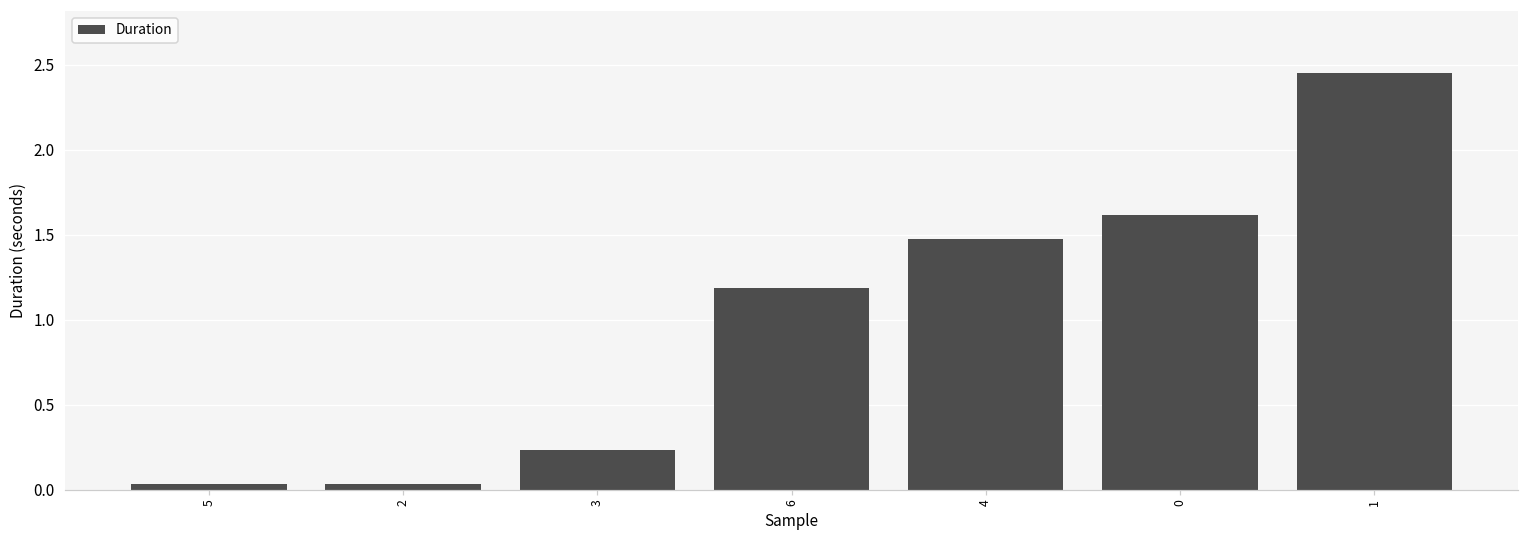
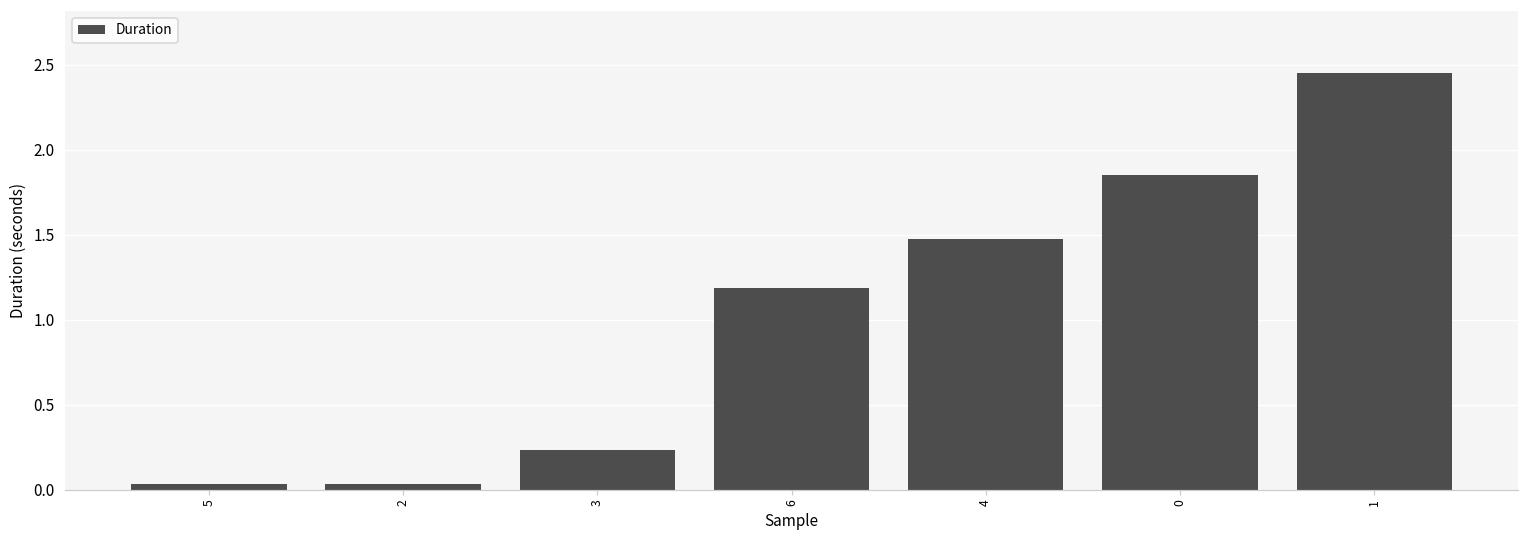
0: 1.62 -> 1.85
